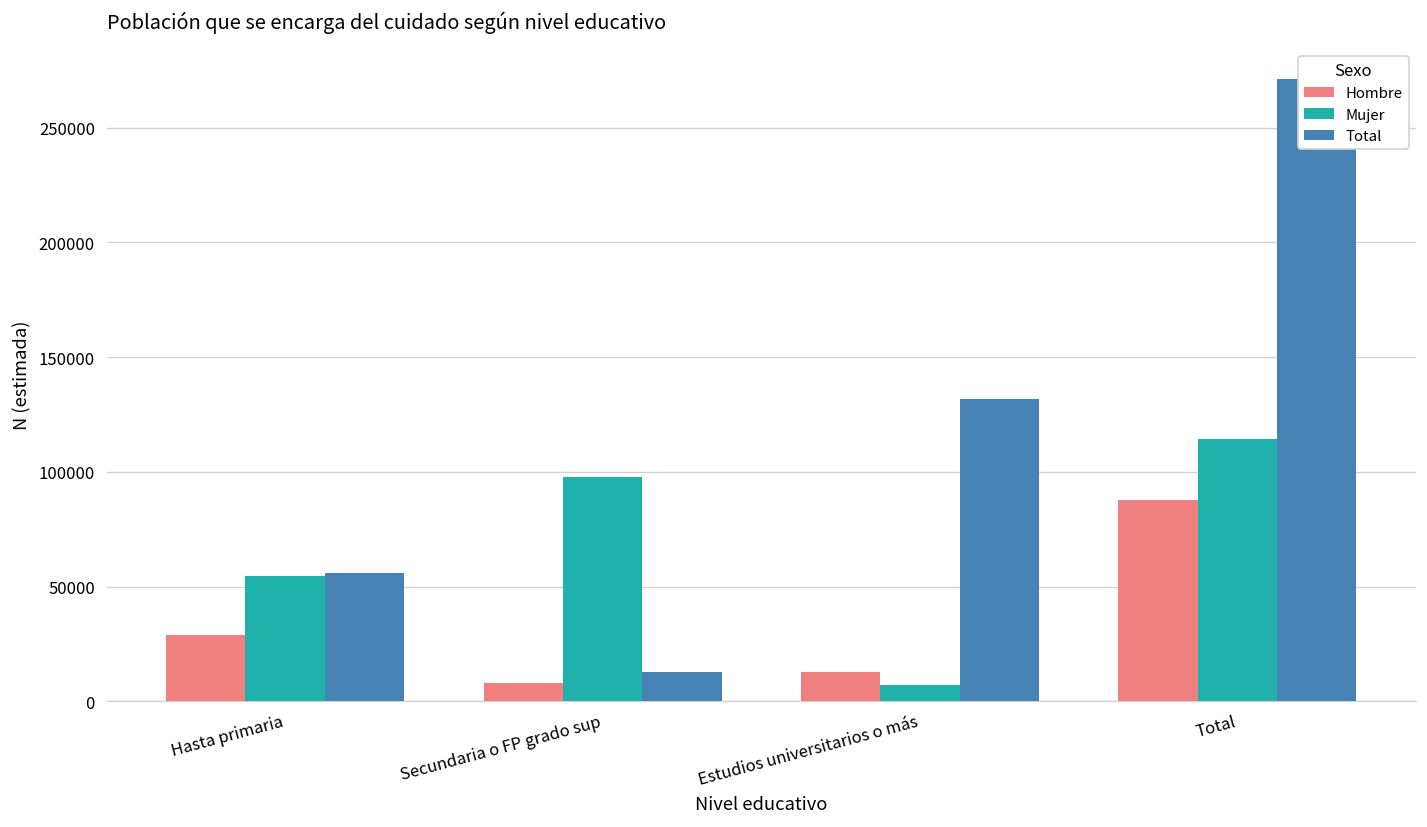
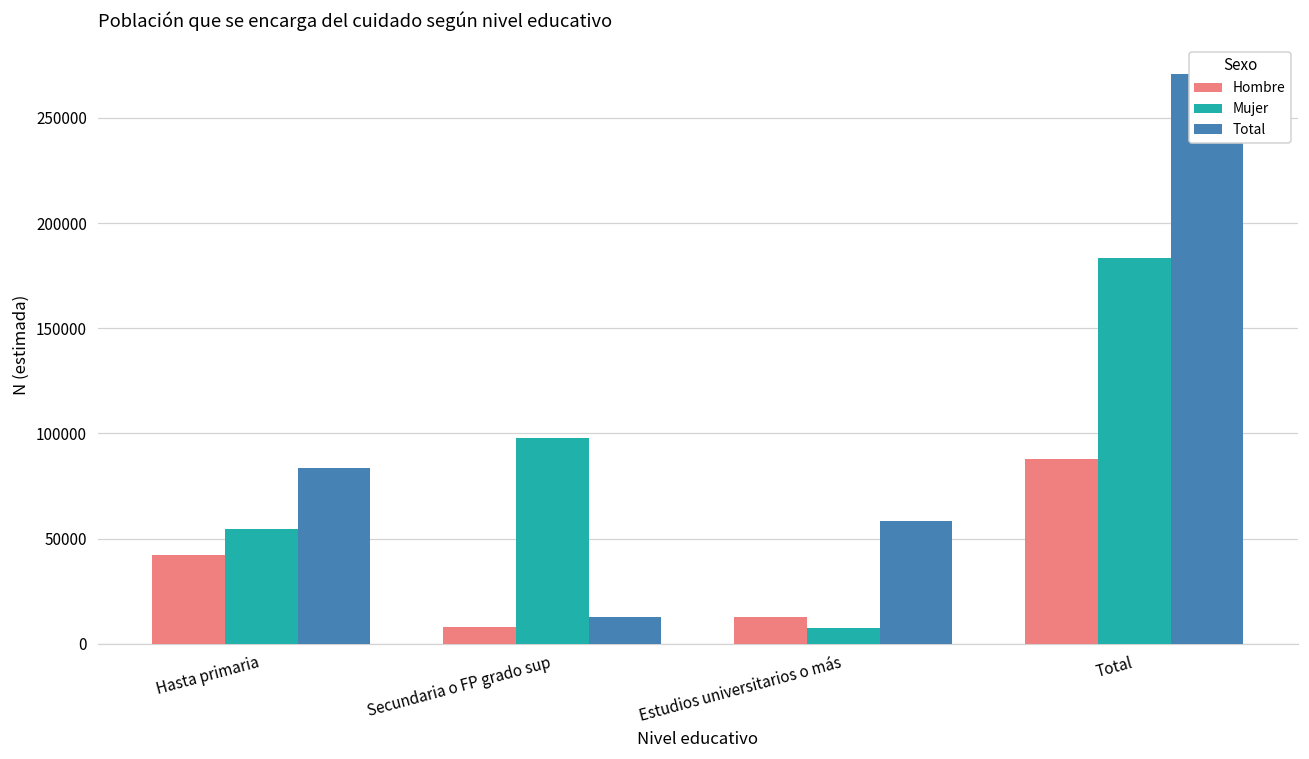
Hombre, Hasta primaria: 29000 -> 42000
Total, Hasta primaria: 56000 -> 84000
Total, Estudios universitarios o más: 132000 -> 58000
Mujer, Total: 114000 -> 183000
